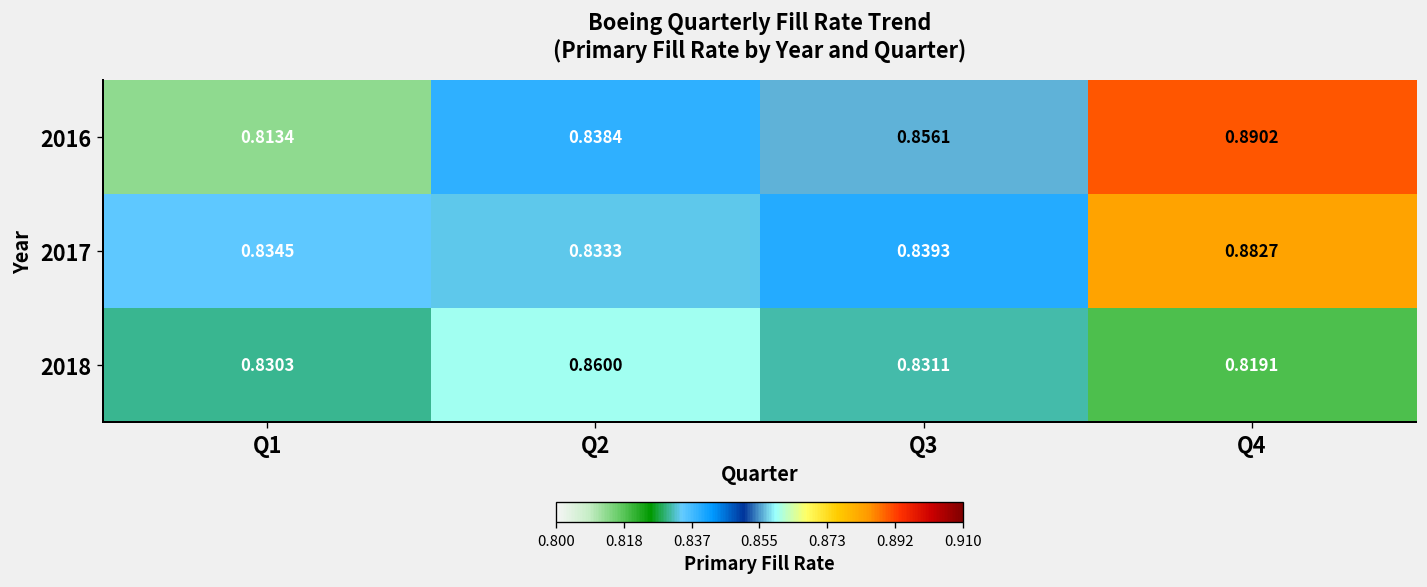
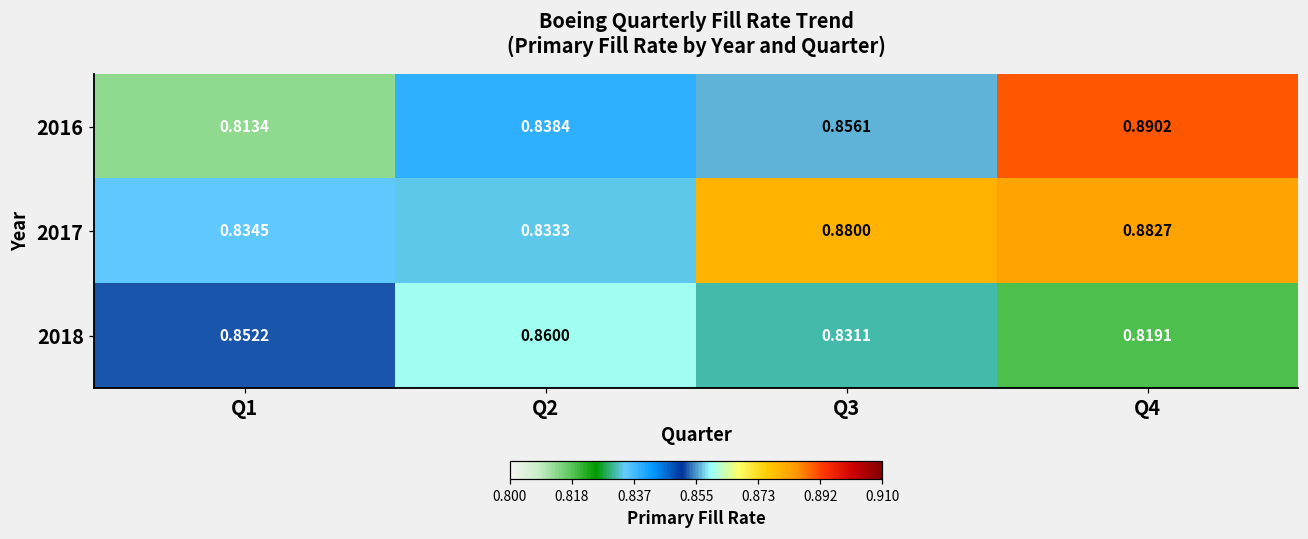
2017, Q3: 0.8393 -> 0.8800
2018, Q1: 0.8303 -> 0.8522
